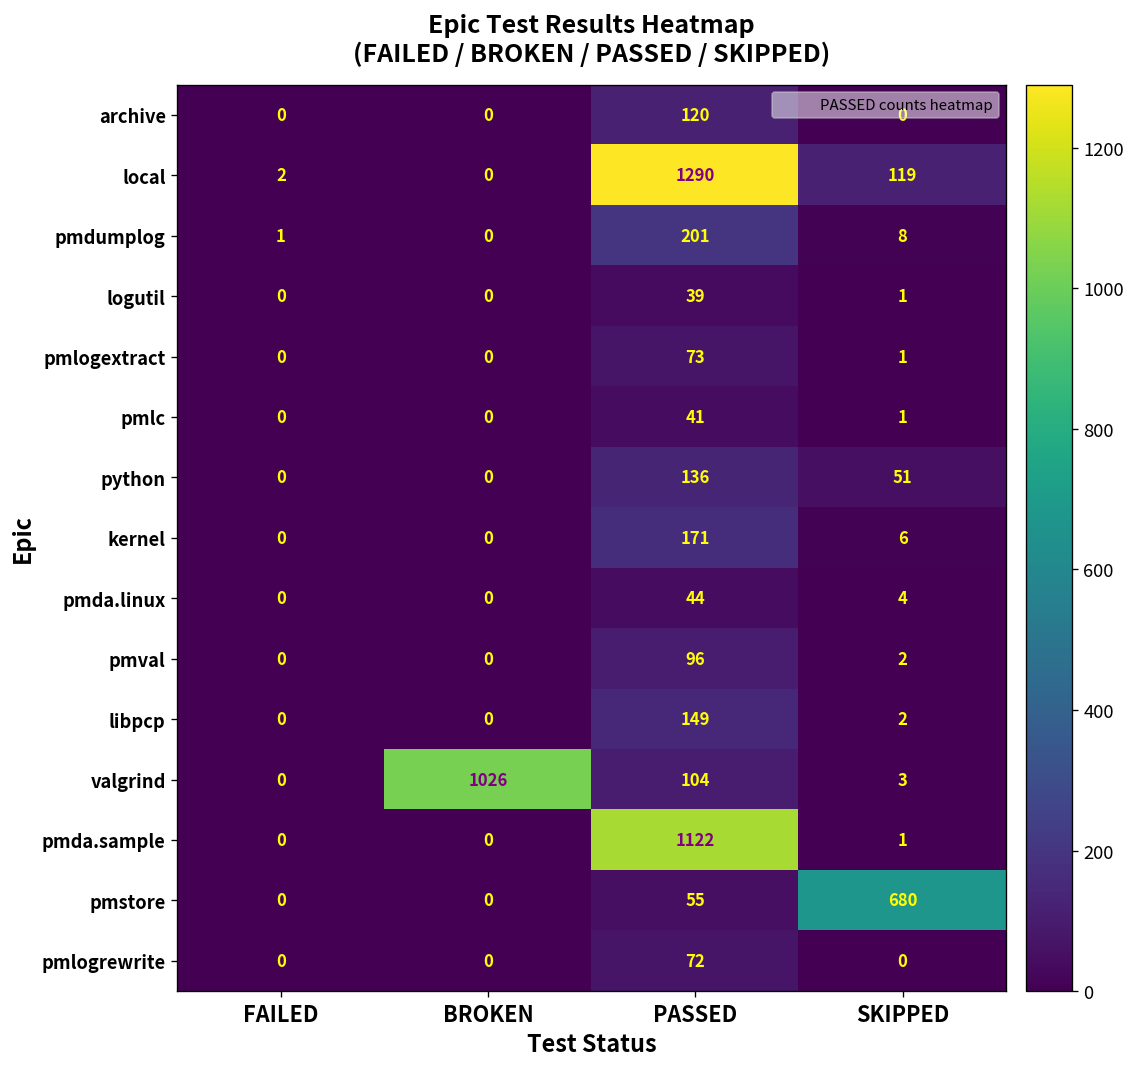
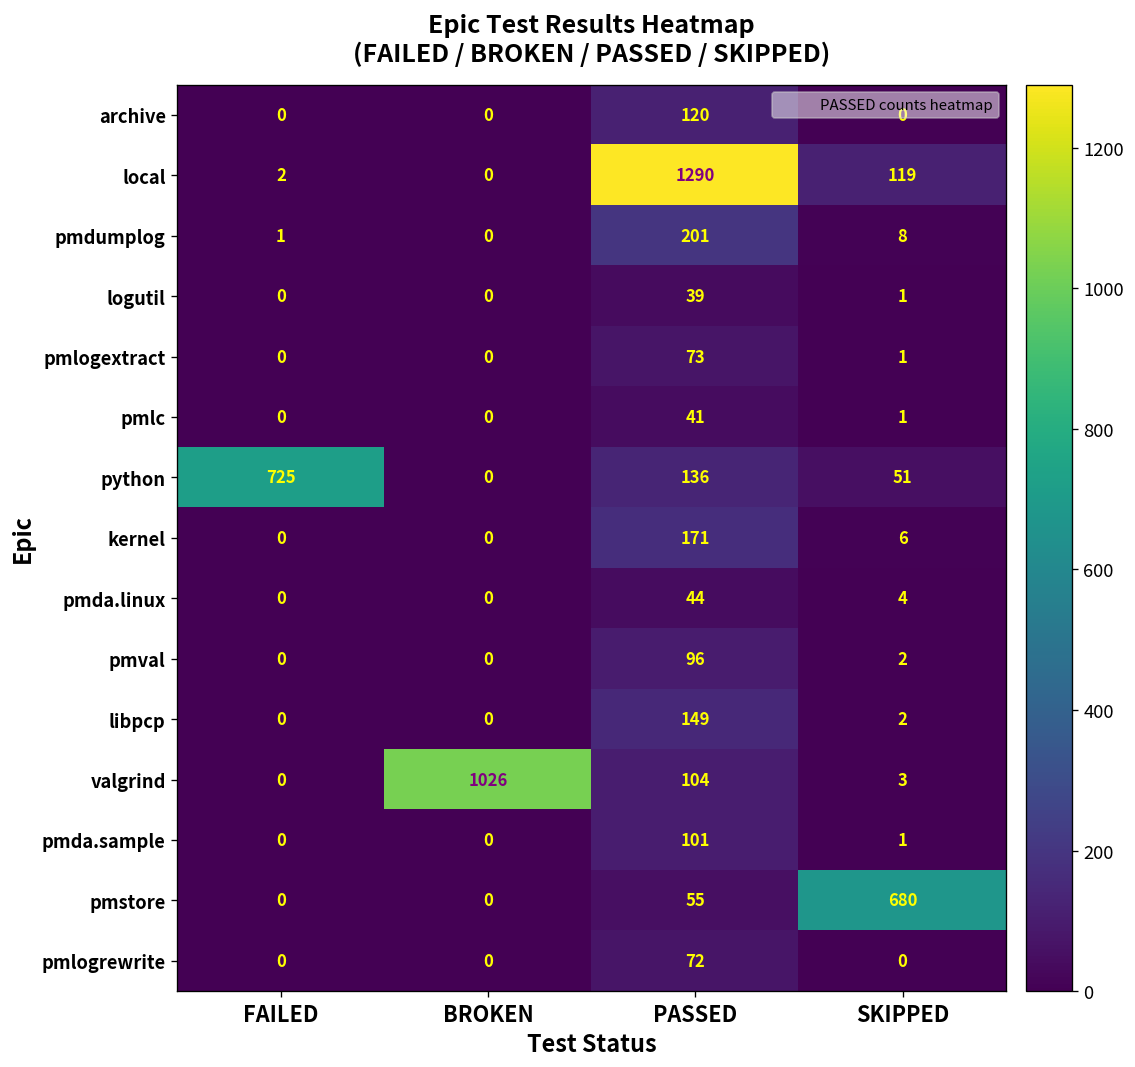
python, FAILED: 0 -> 725
pmda.sample, PASSED: 1122 -> 101
